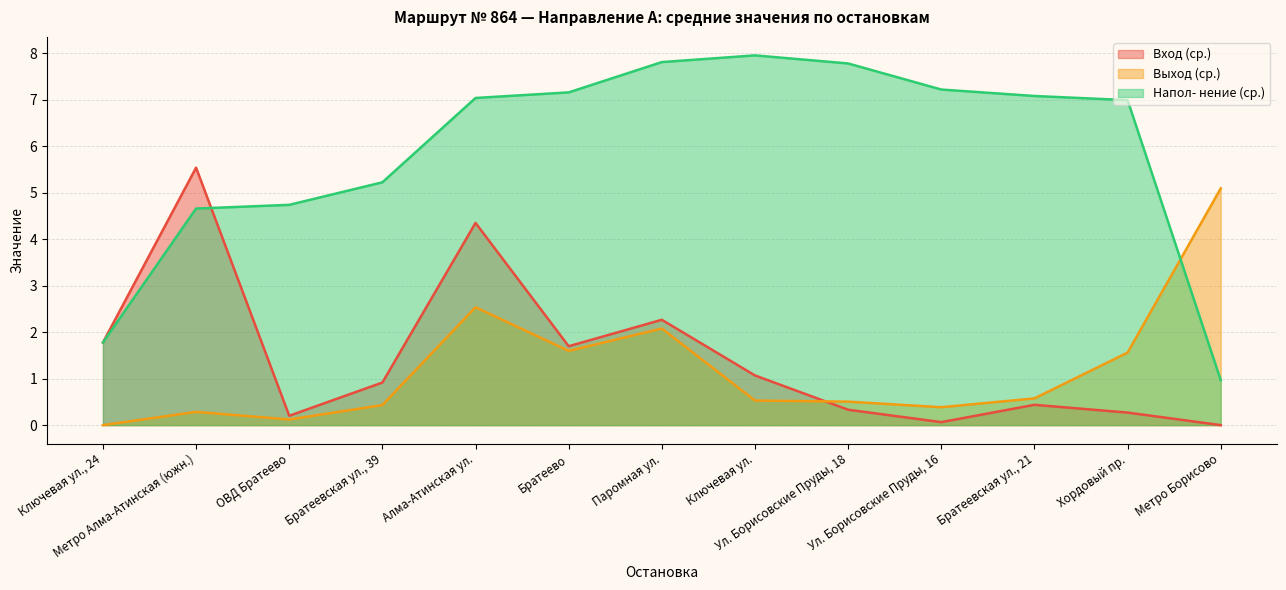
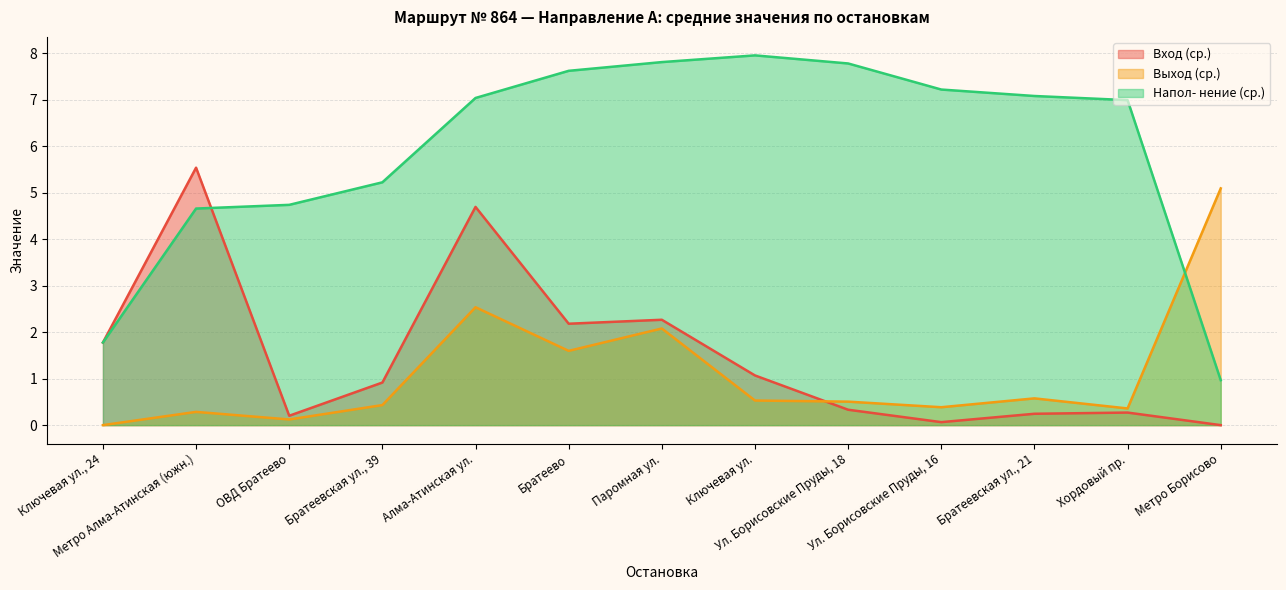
Вход (ср.), Алма-Атинская ул.: 4.4 -> 4.7
Вход (ср.), Братеево: 1.7 -> 2.2
Напол- нение (ср.), Братеево: 7.2 -> 7.6
Вход (ср.), Братеевская ул., 21: 0.4 -> 0.2
Выход (ср.), Хордовый пр.: 1.6 -> 0.4
